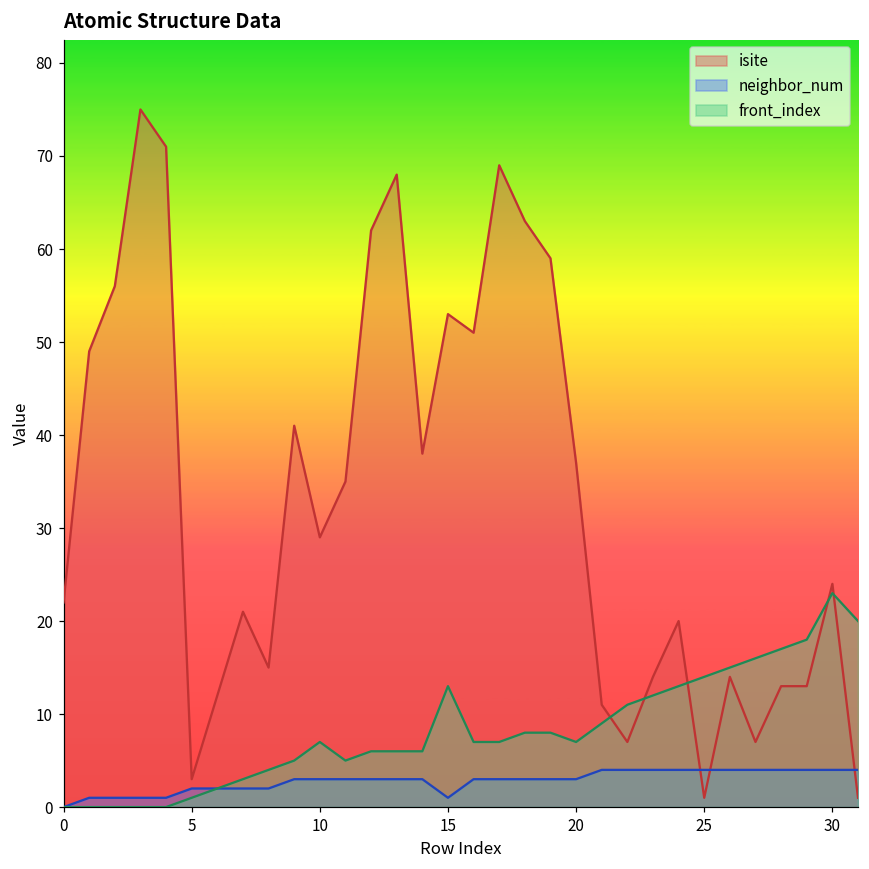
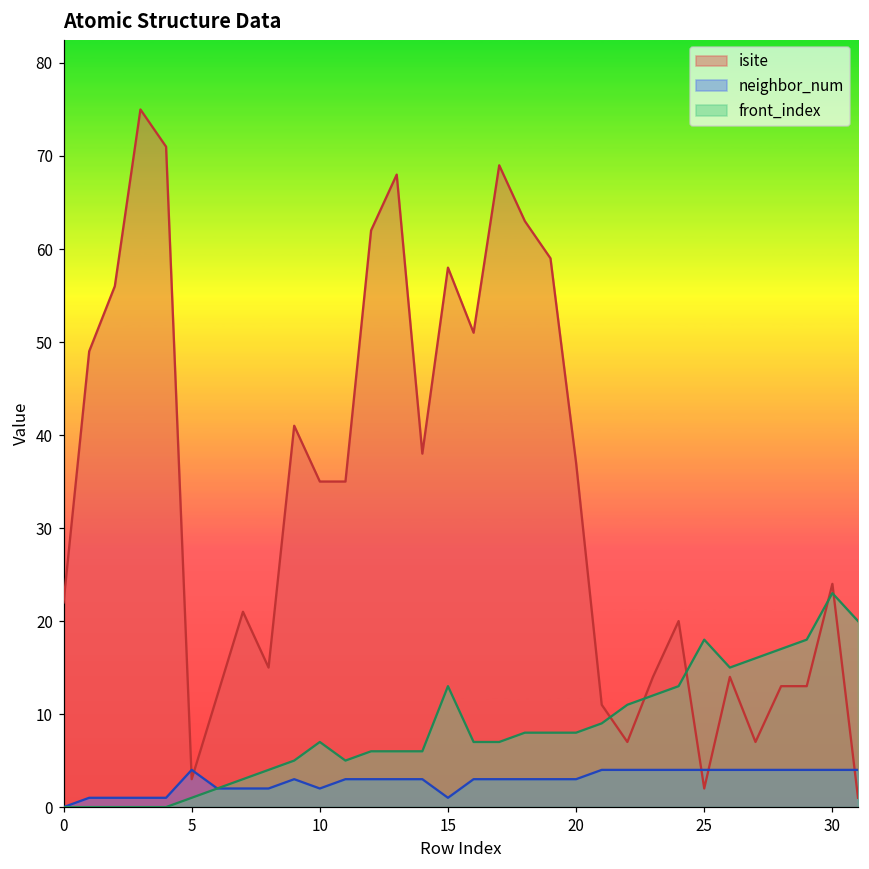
neighbor_num, 5: 2 -> 4
isite, 10: 29 -> 35
neighbor_num, 10: 3 -> 2
isite, 15: 53 -> 58
front_index, 20: 7 -> 8
isite, 25: 1 -> 2
front_index, 25: 14 -> 18
